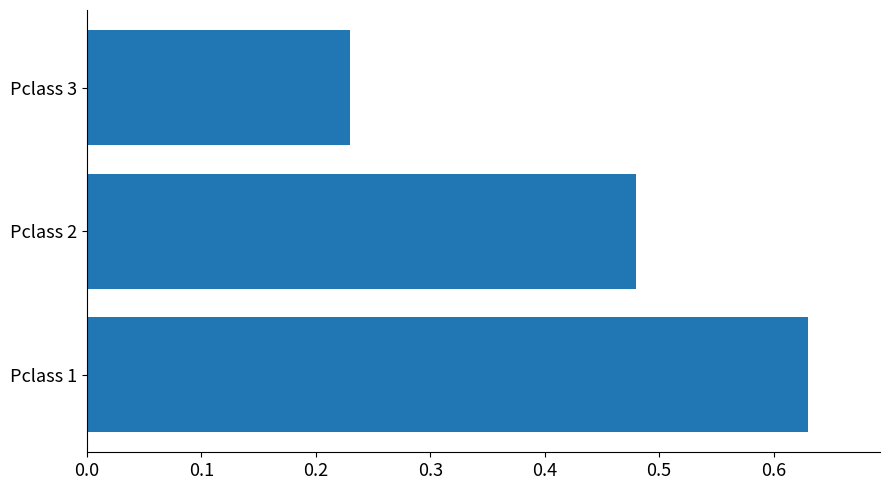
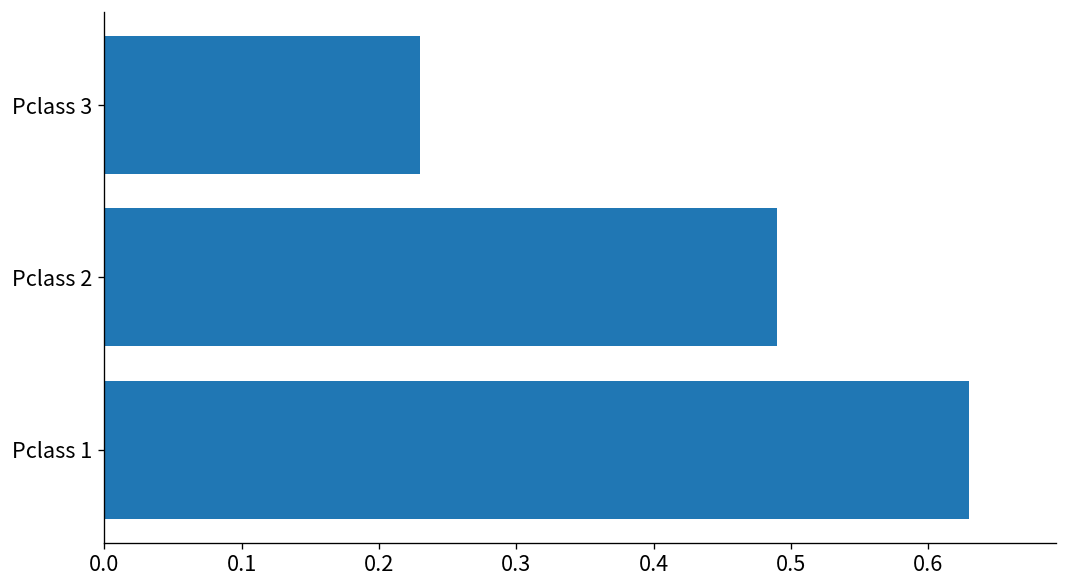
Pclass 2: 0.48 -> 0.49
